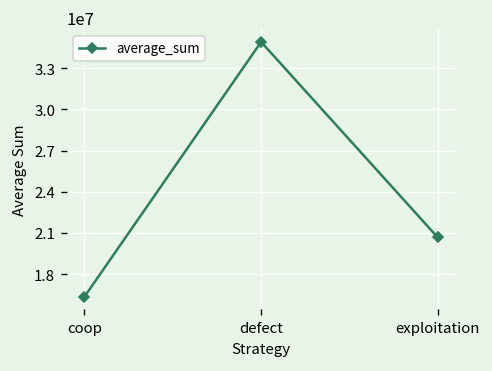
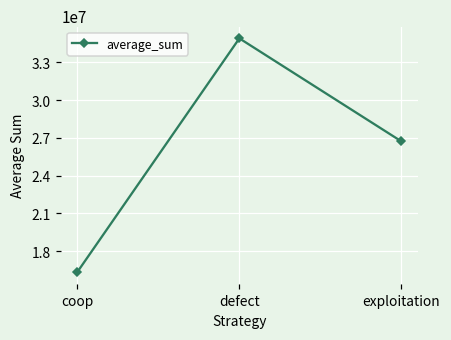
exploitation: 20700000 -> 26700000
